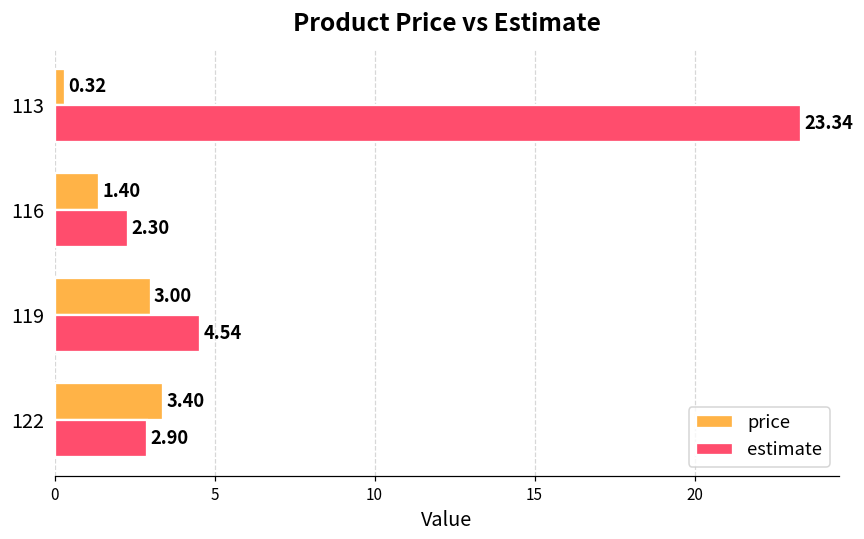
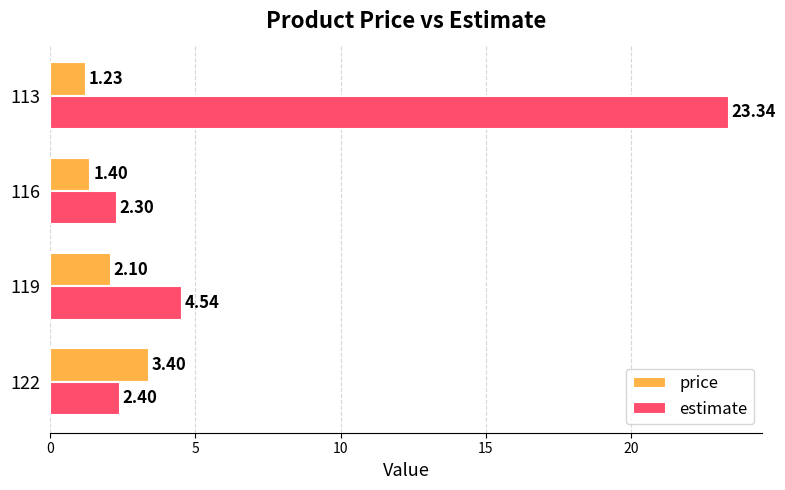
price, 113: 0.32 -> 1.23
price, 119: 3.00 -> 2.10
estimate, 122: 2.90 -> 2.40
